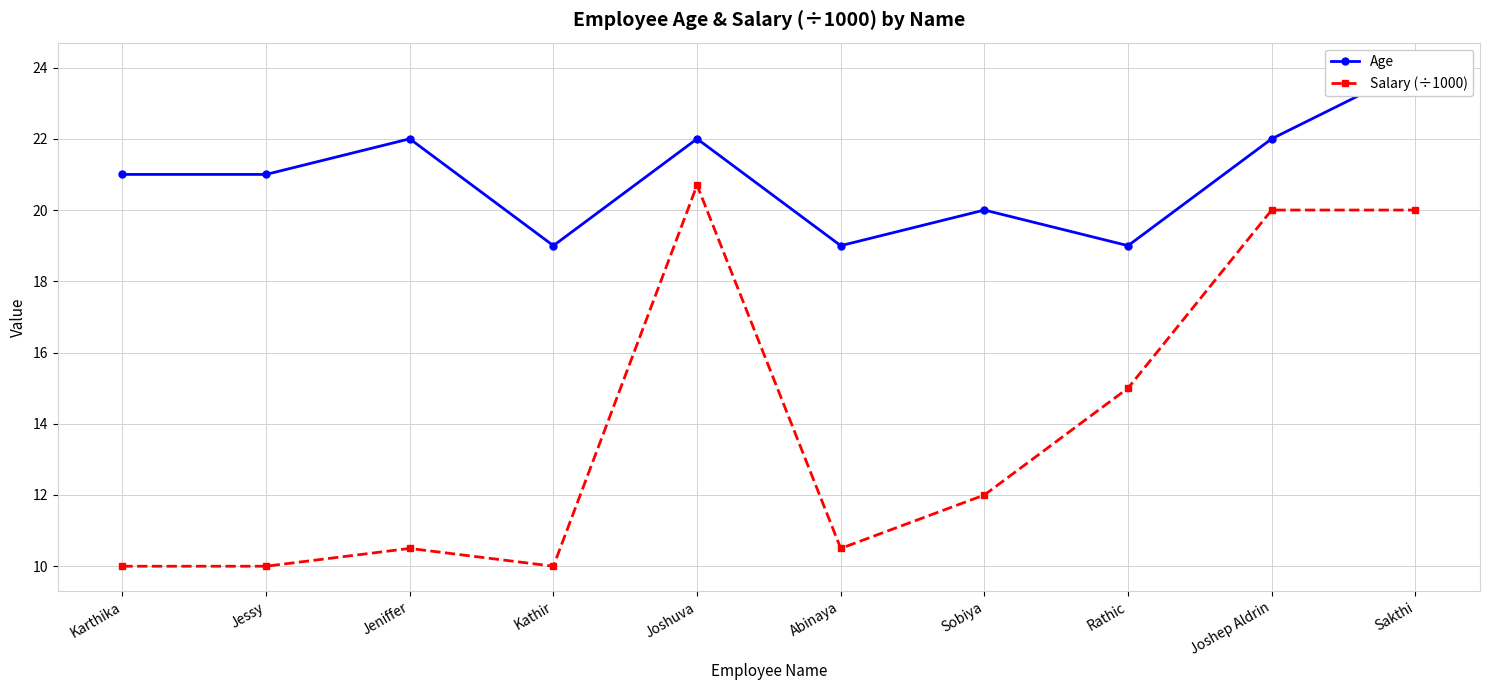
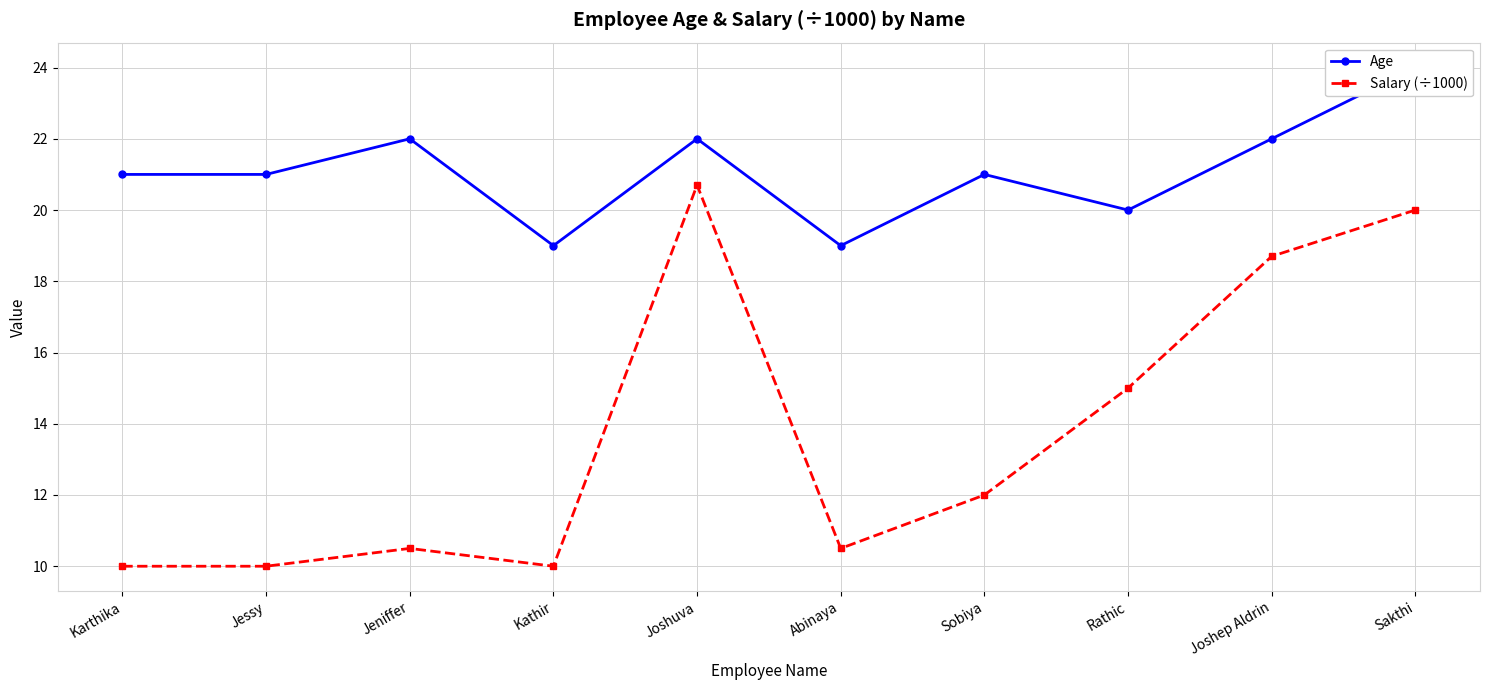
Age, Sobiya: 20 -> 21
Age, Rathic: 19 -> 20
Salary (÷1000), Joshep Aldrin: 20.0 -> 18.7
